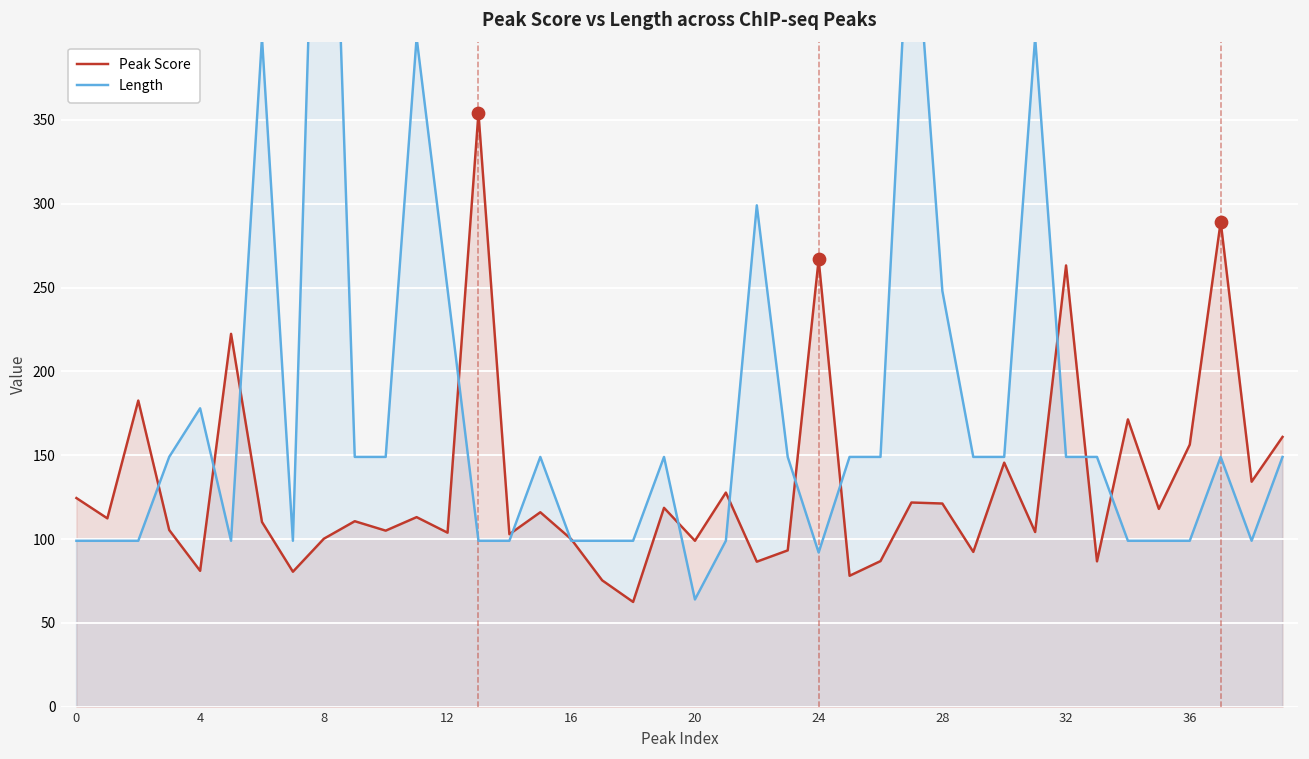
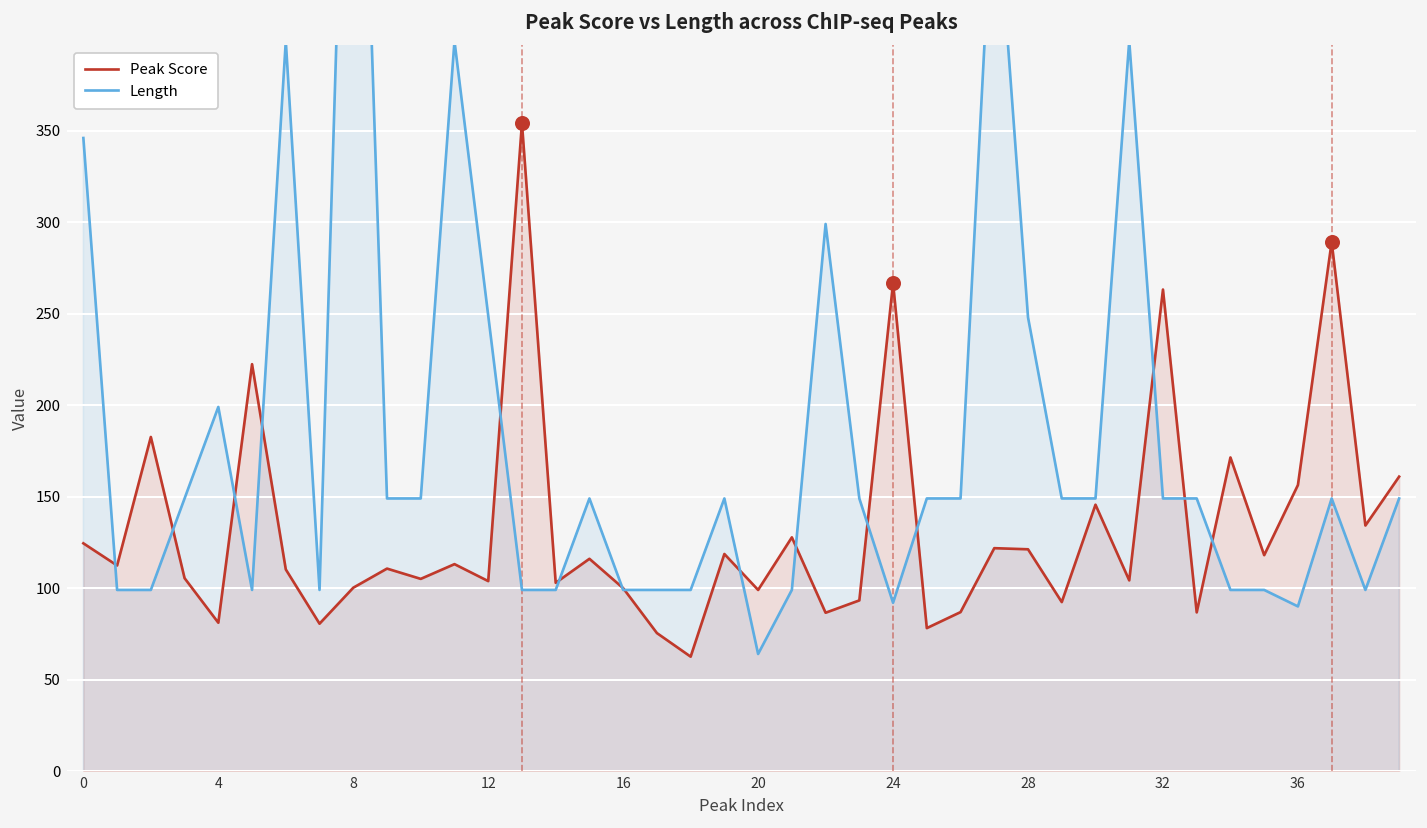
Length, 0: 99 -> 346
Length, 4: 178 -> 199
Length, 36: 99 -> 90
